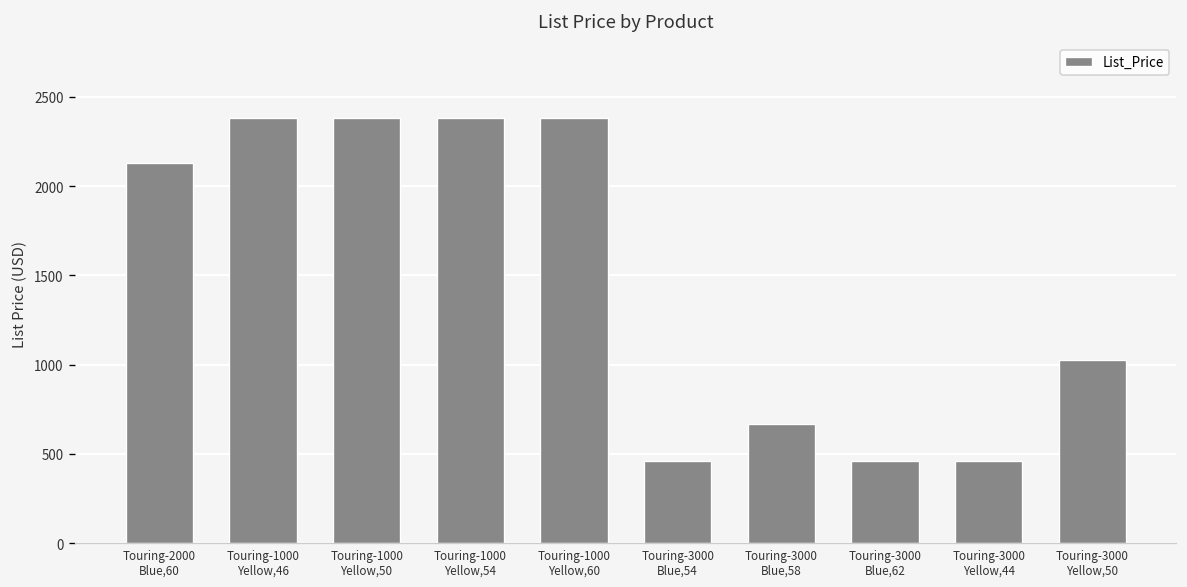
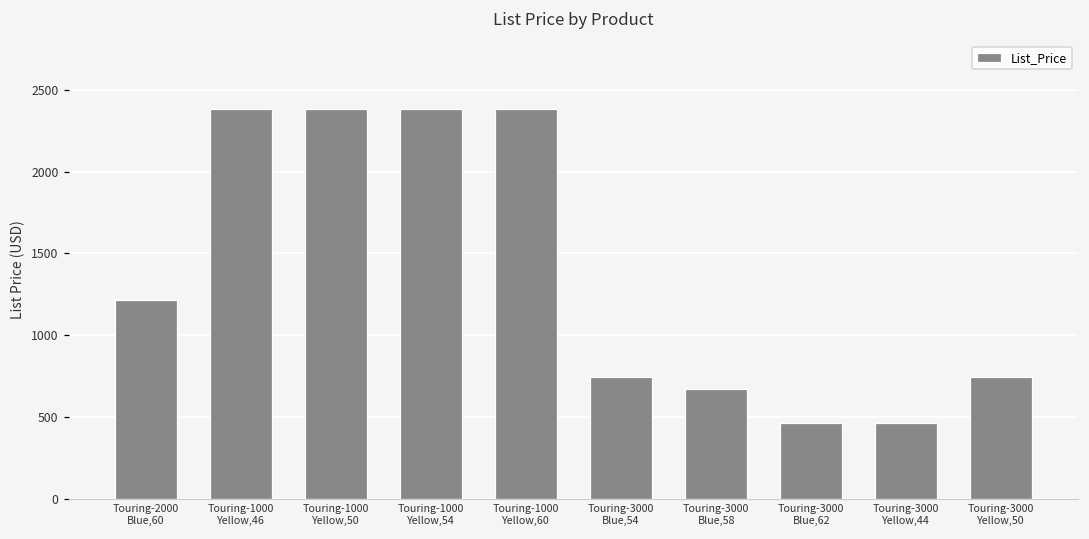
Touring-2000 Blue,60: 2130 -> 1210
Touring-3000 Blue,54: 460 -> 740
Touring-3000 Yellow,50: 1030 -> 740
